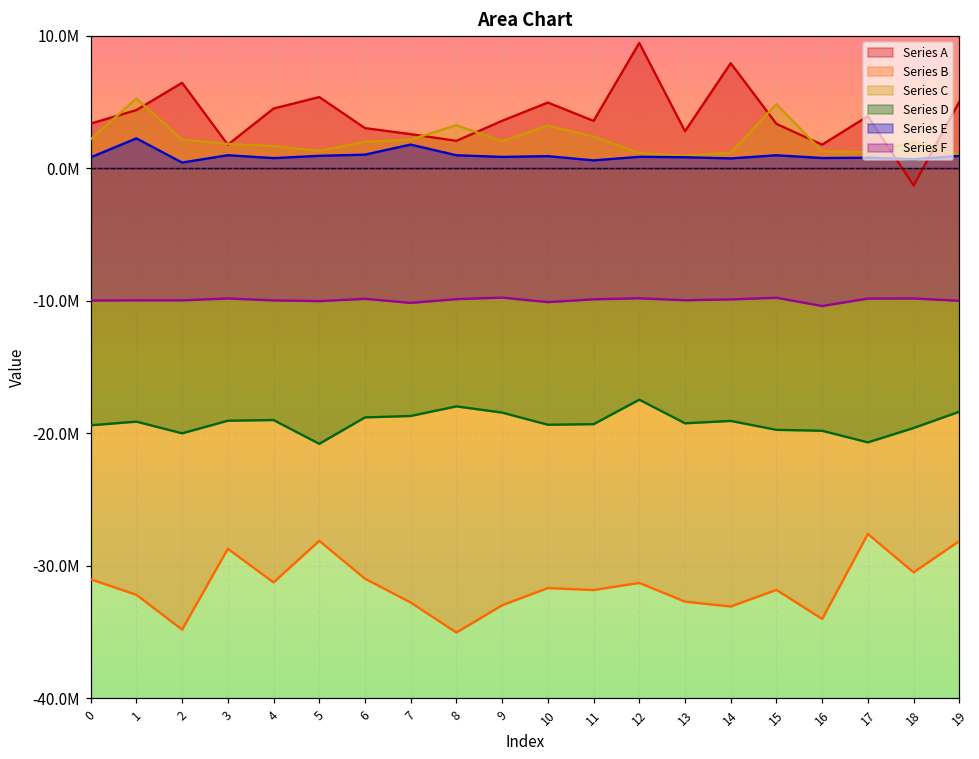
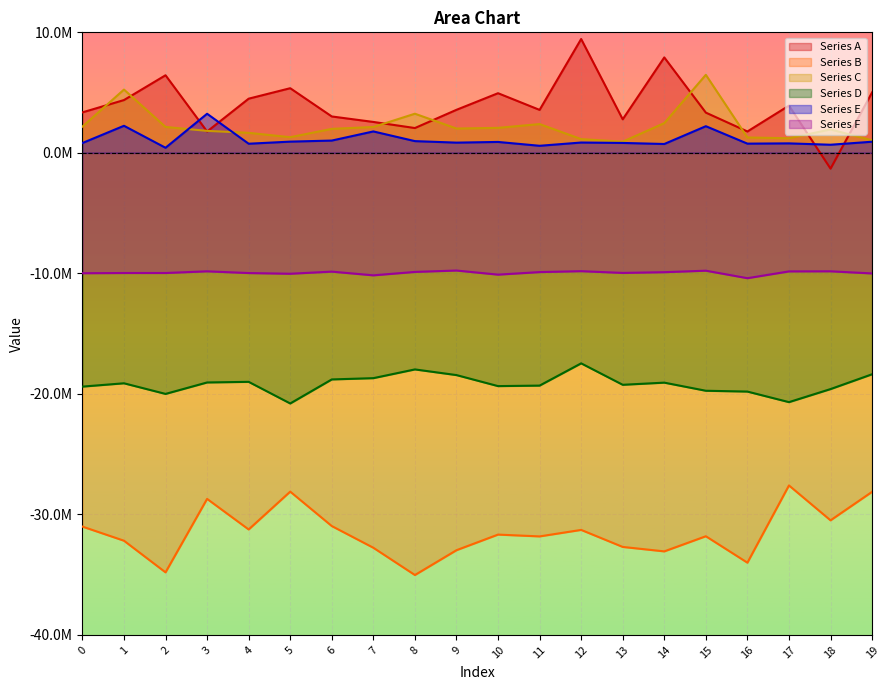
Series E, 3: 1000000 -> 3200000
Series C, 10: 3200000 -> 2100000
Series C, 14: 1200000 -> 2500000
Series C, 15: 4800000 -> 6500000
Series E, 15: 1000000 -> 2200000
